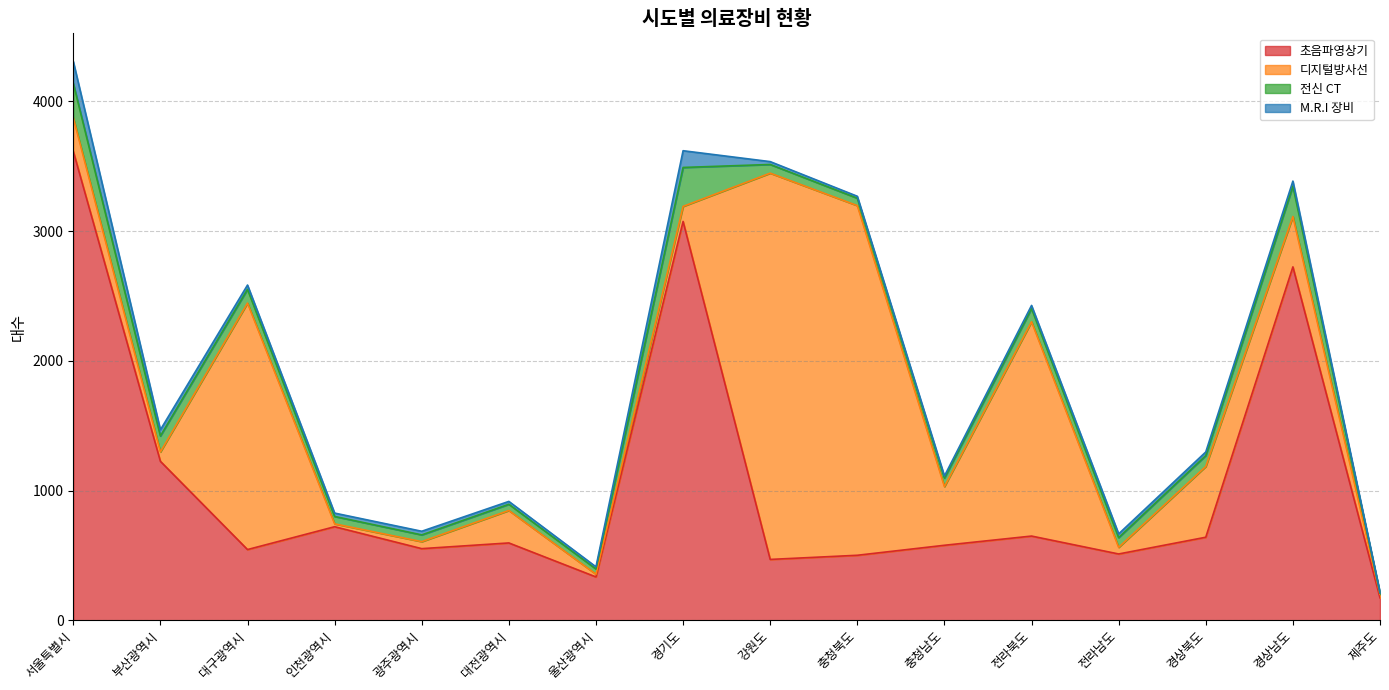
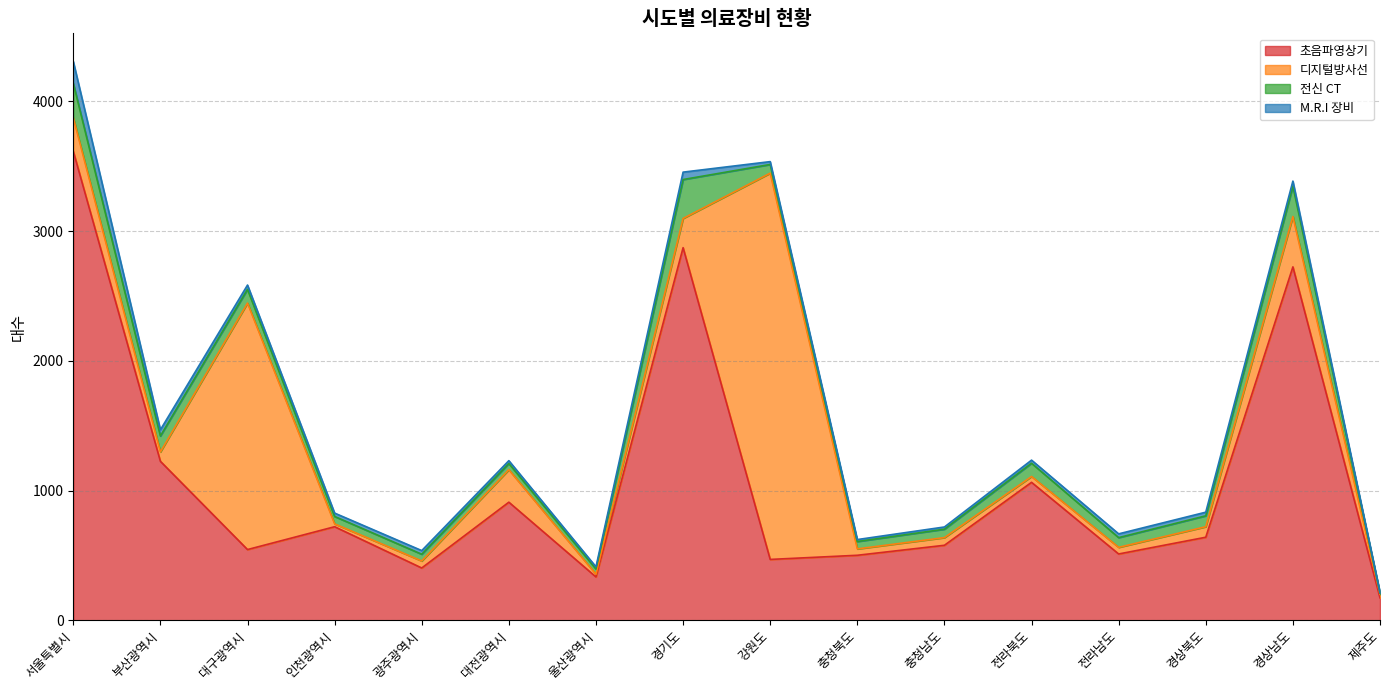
초음파영상기, 광주광역시: 550 -> 400
초음파영상기, 대전광역시: 600 -> 910
초음파영상기, 경기도: 3070 -> 2870
디지털방사선, 경기도: 120 -> 230
M.R.I 장비, 경기도: 130 -> 60
디지털방사선, 충청북도: 2690 -> 50
디지털방사선, 충청남도: 450 -> 60
초음파영상기, 전라북도: 650 -> 1060
디지털방사선, 전라북도: 1650 -> 50
디지털방사선, 경상북도: 550 -> 80
